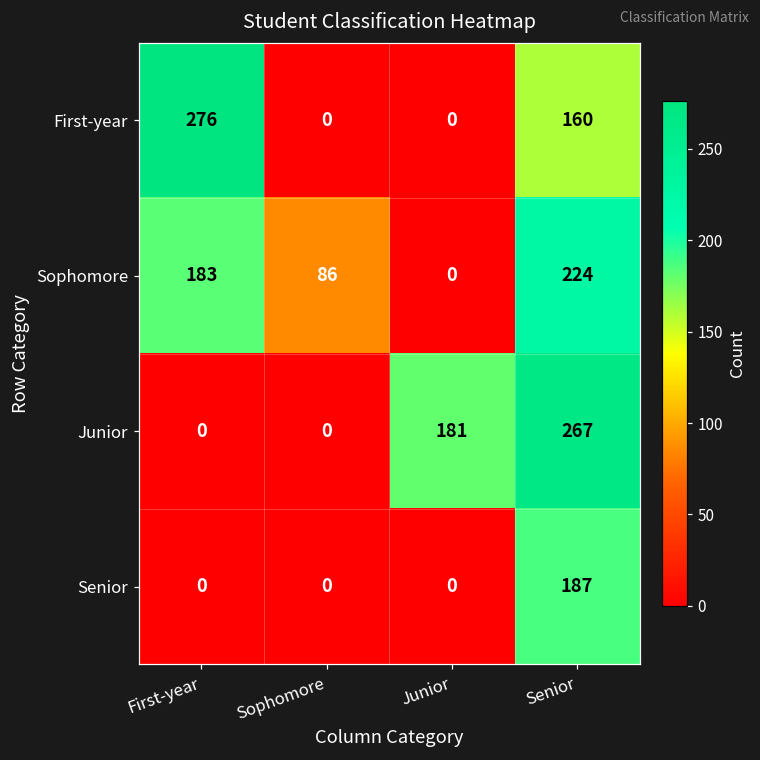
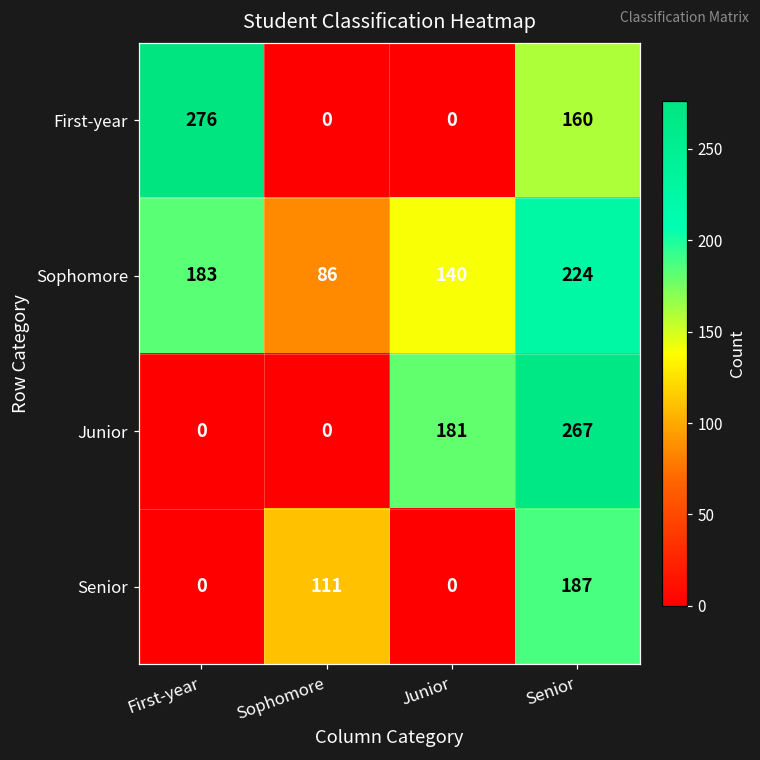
Sophomore, Junior: 0 -> 140
Senior, Sophomore: 0 -> 111
